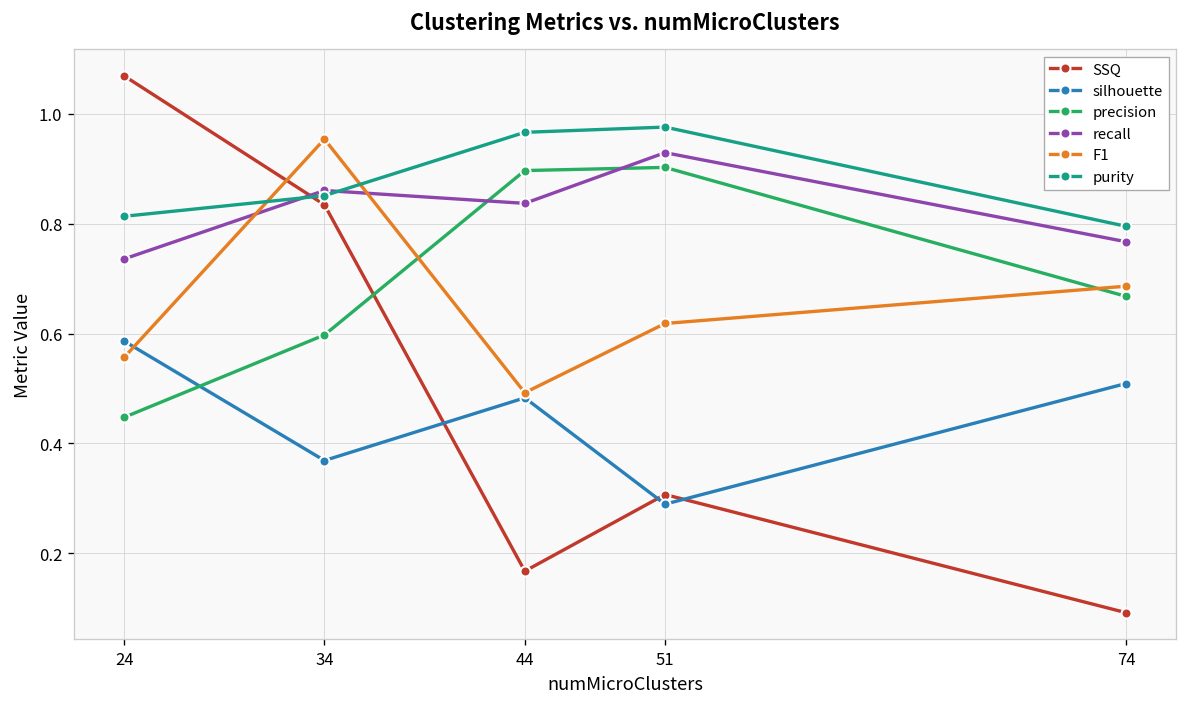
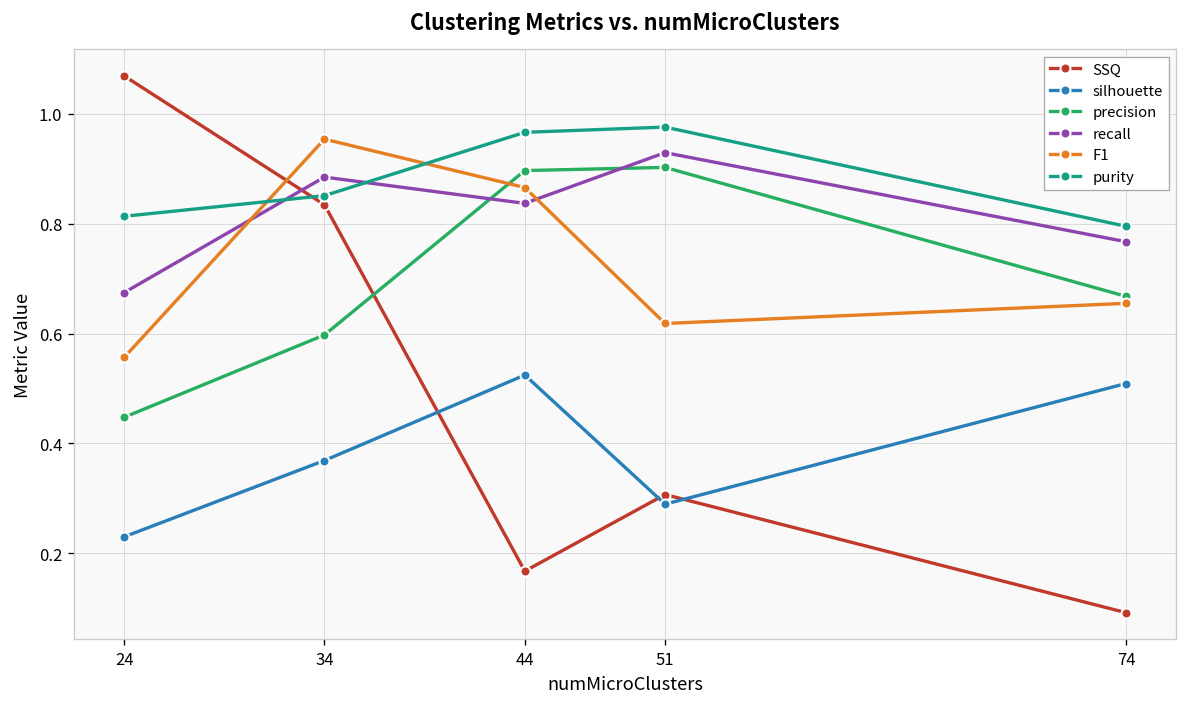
silhouette, 24: 0.59 -> 0.23
recall, 24: 0.74 -> 0.67
recall, 34: 0.86 -> 0.88
silhouette, 44: 0.48 -> 0.52
F1, 44: 0.49 -> 0.87
F1, 74: 0.69 -> 0.65
